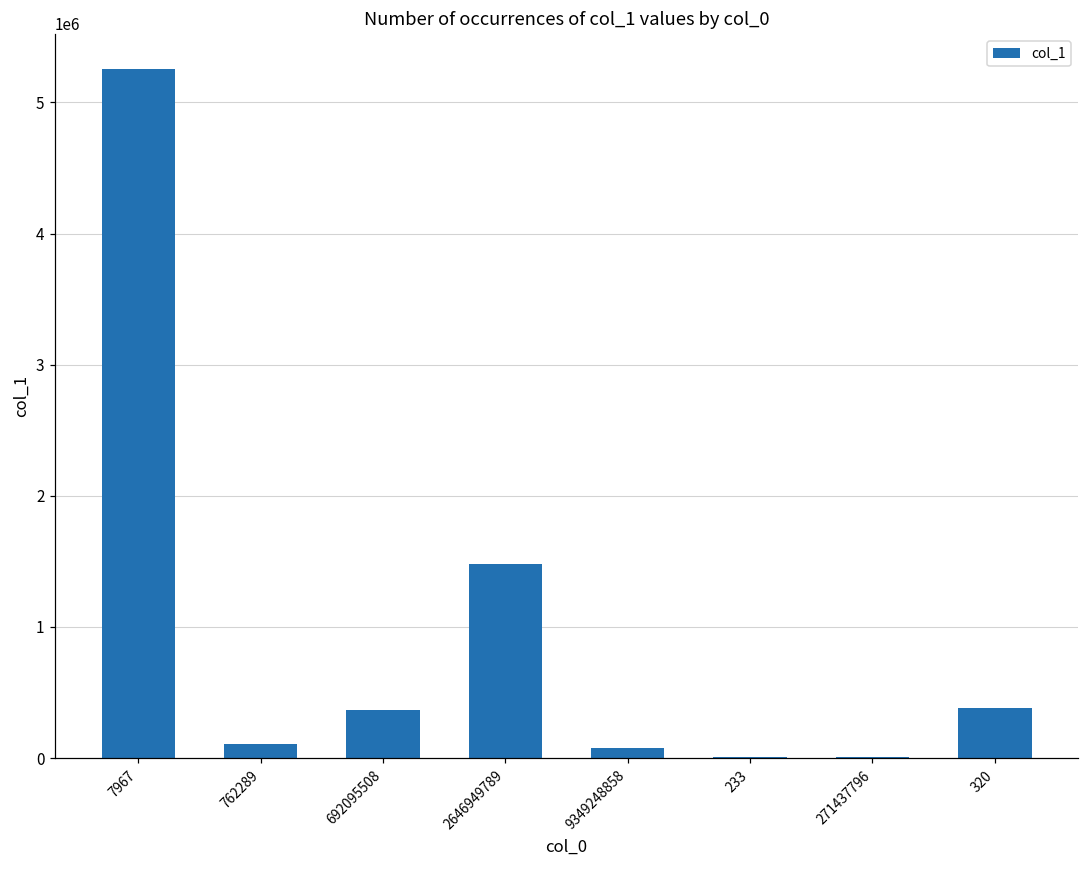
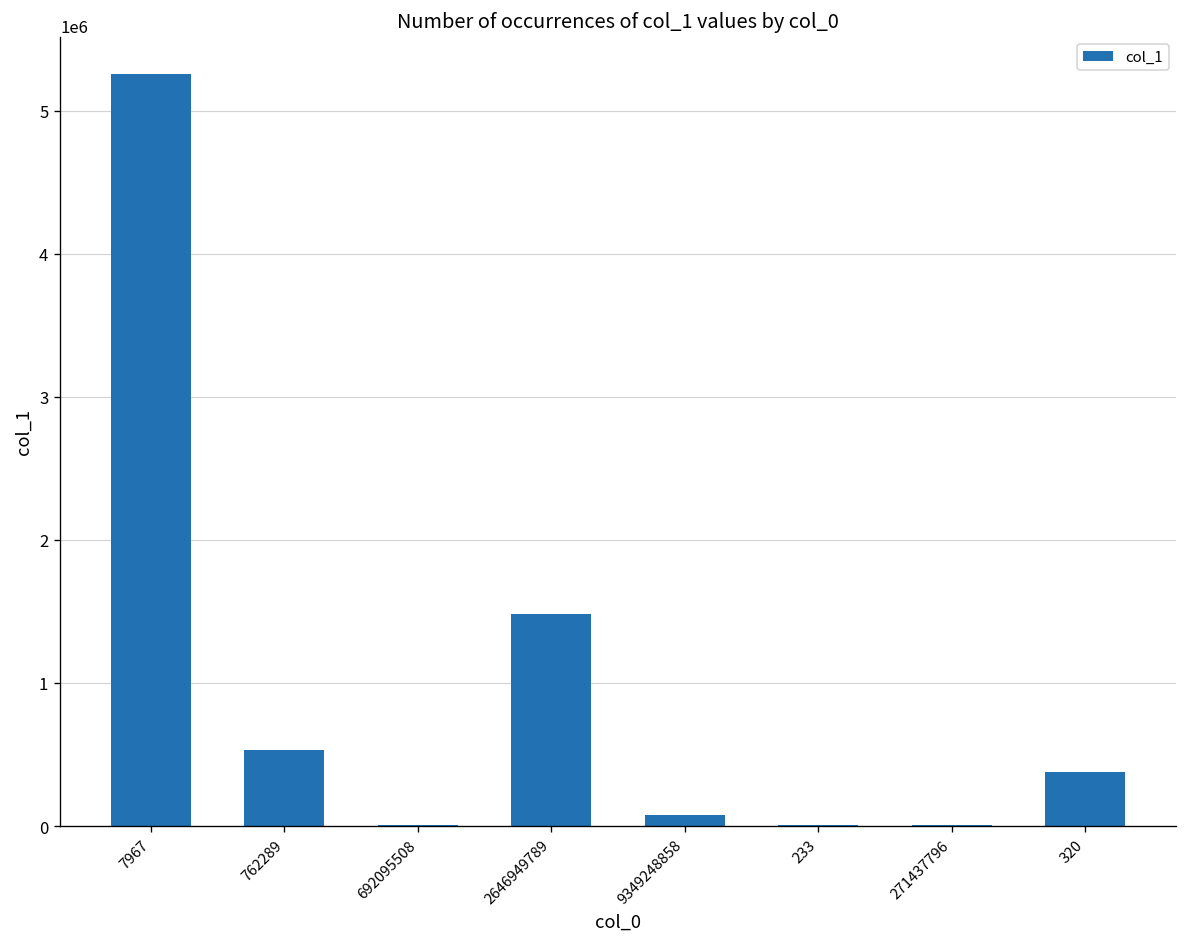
762289: 110000 -> 530000
692095508: 370000 -> 10000
